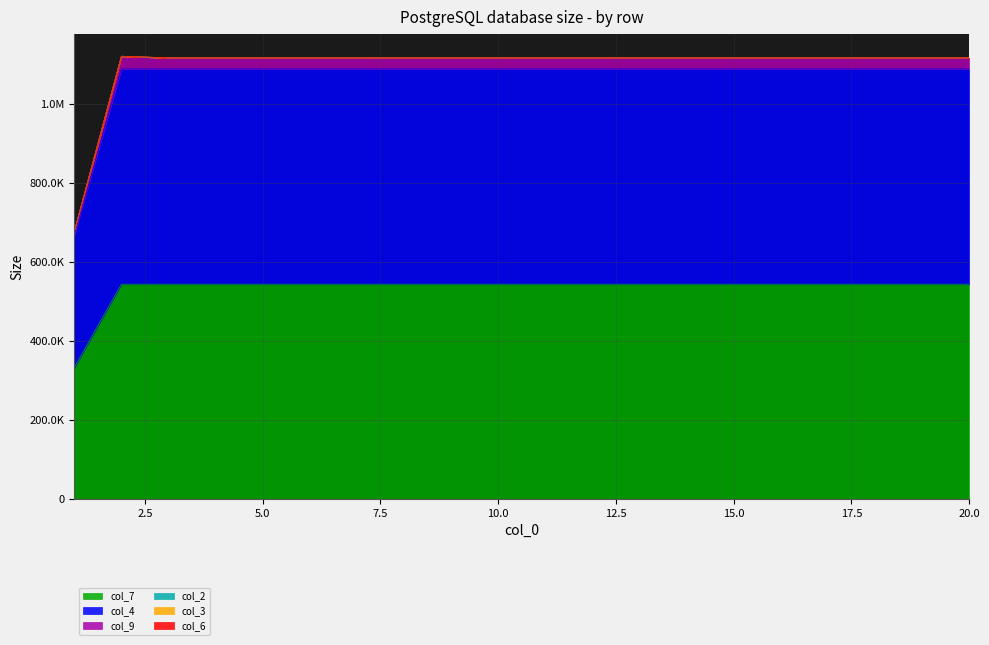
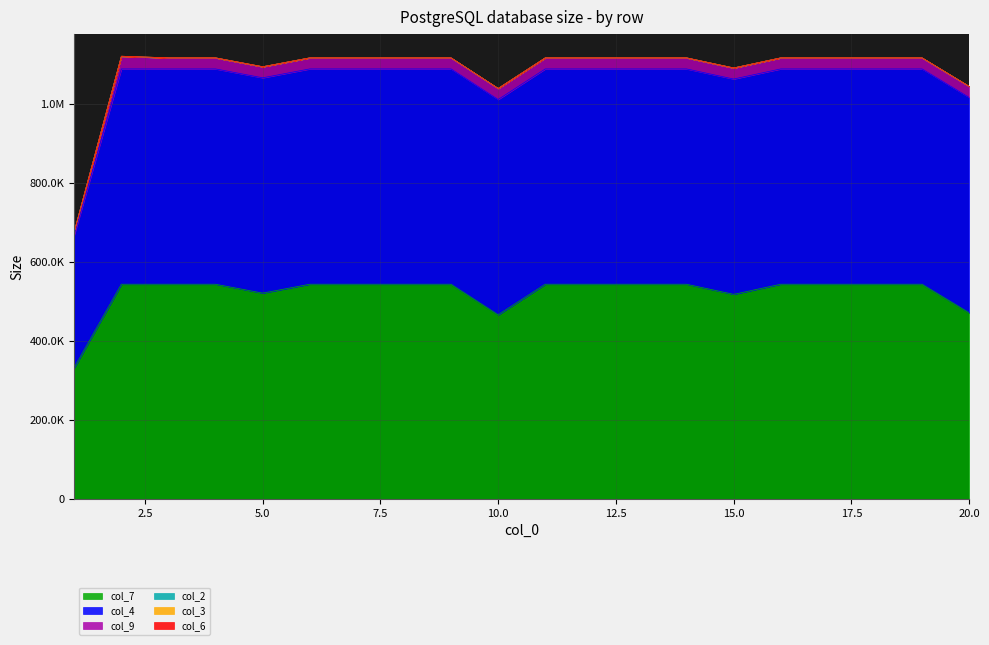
col_7, 5.0: 540000 -> 520000
col_7, 10.0: 540000 -> 470000
col_7, 15.0: 540000 -> 520000
col_7, 20.0: 540000 -> 470000
